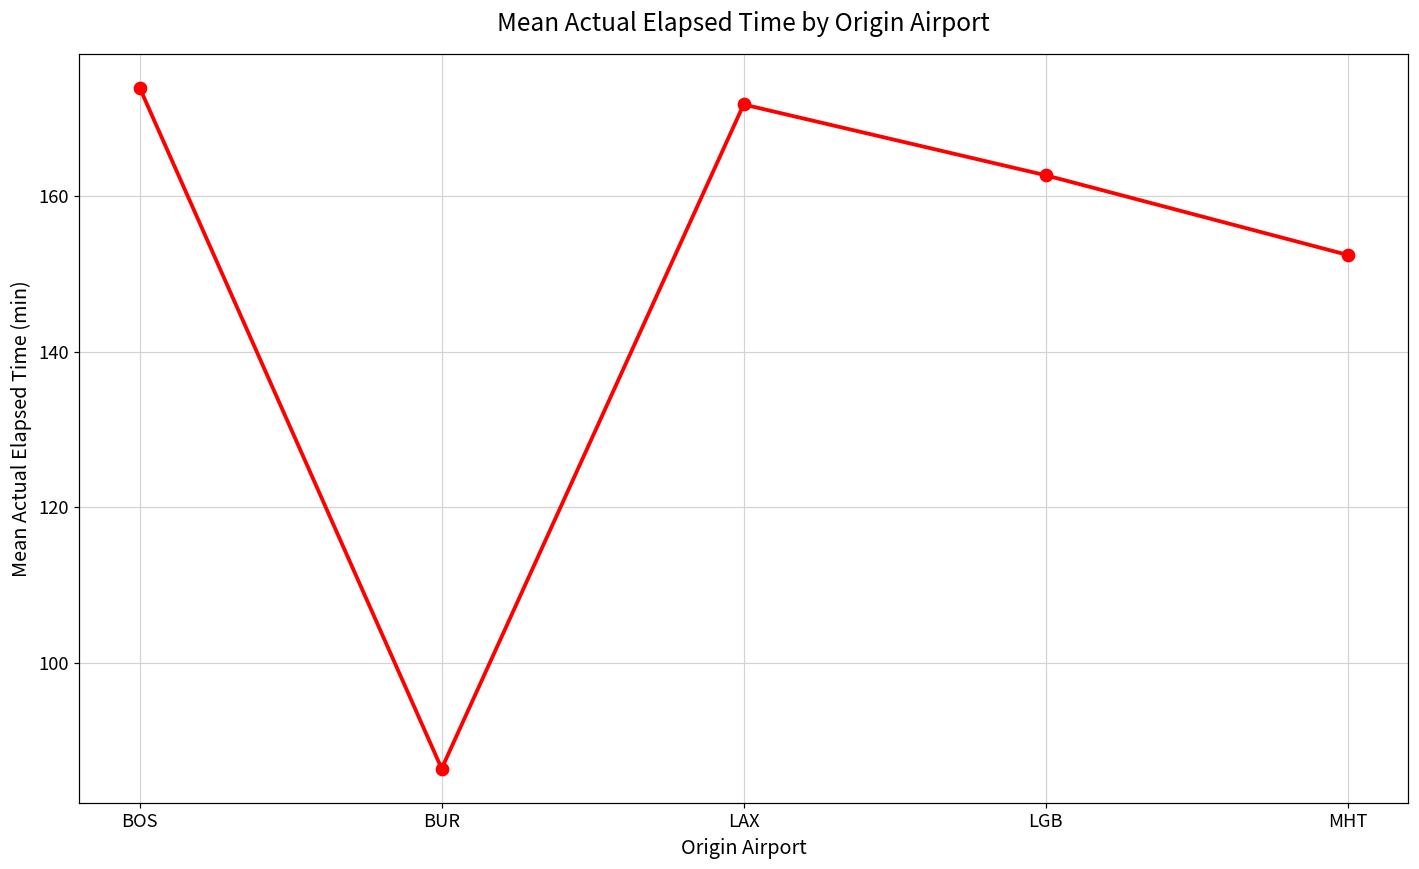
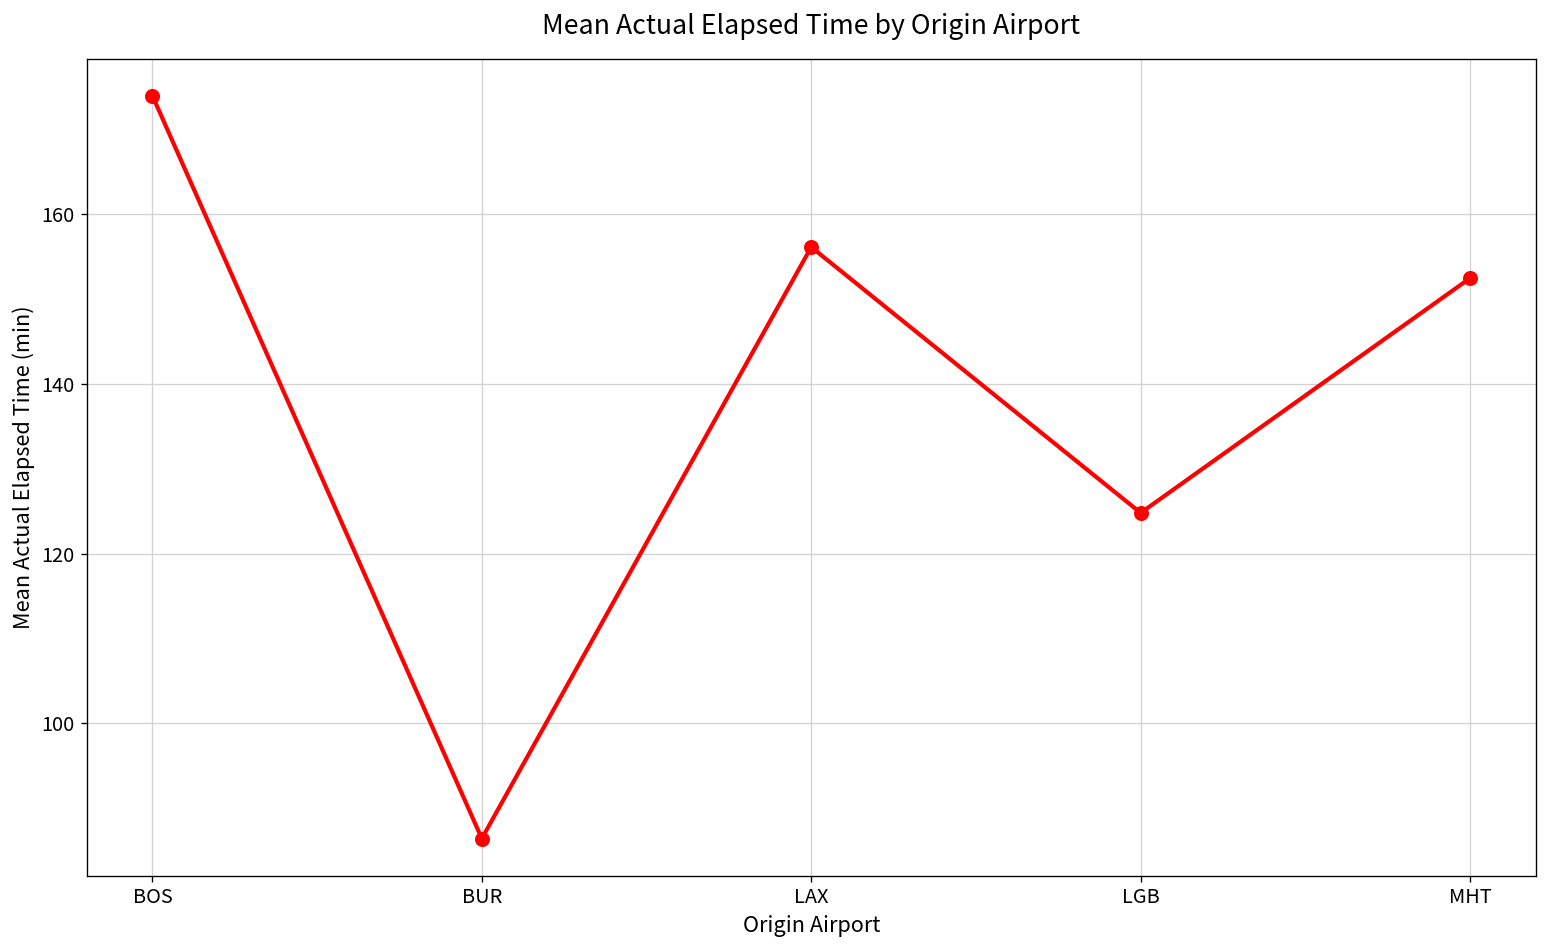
LAX: 172 -> 156
LGB: 163 -> 125
